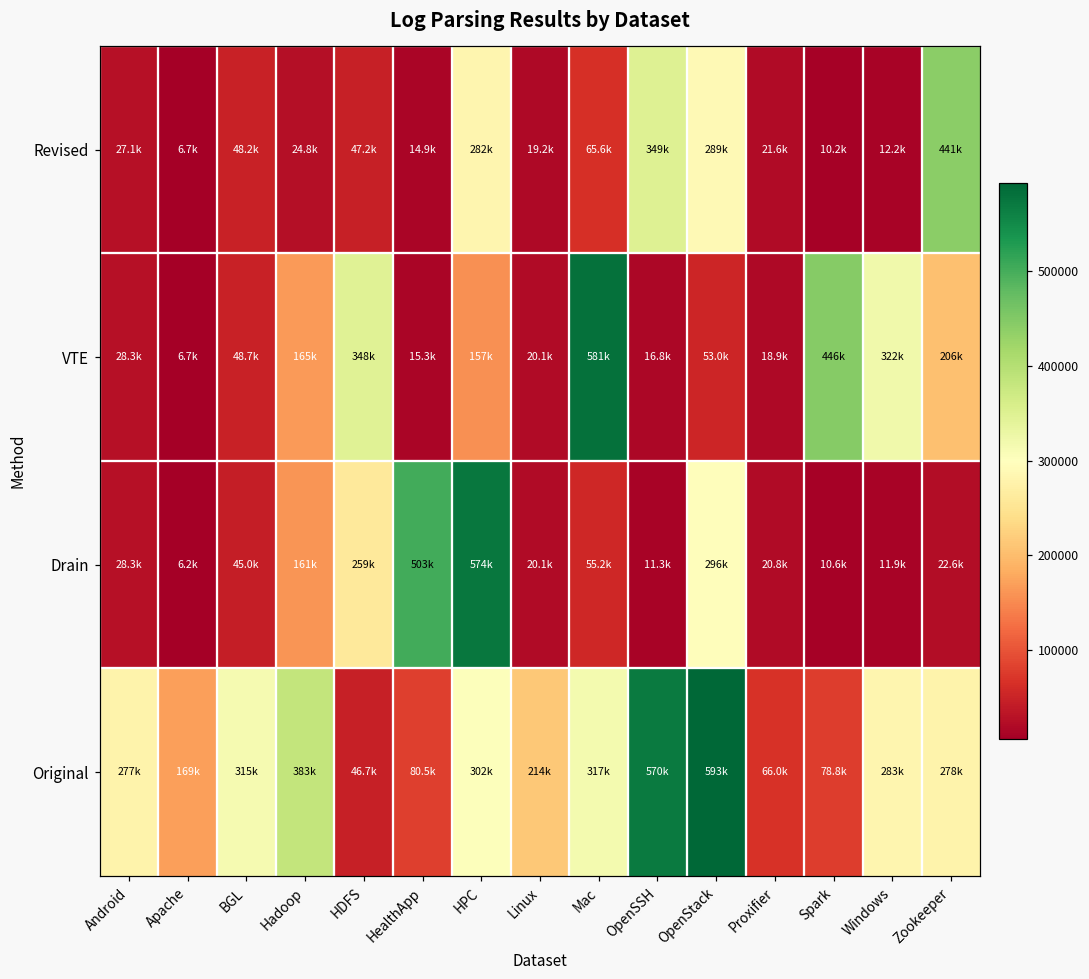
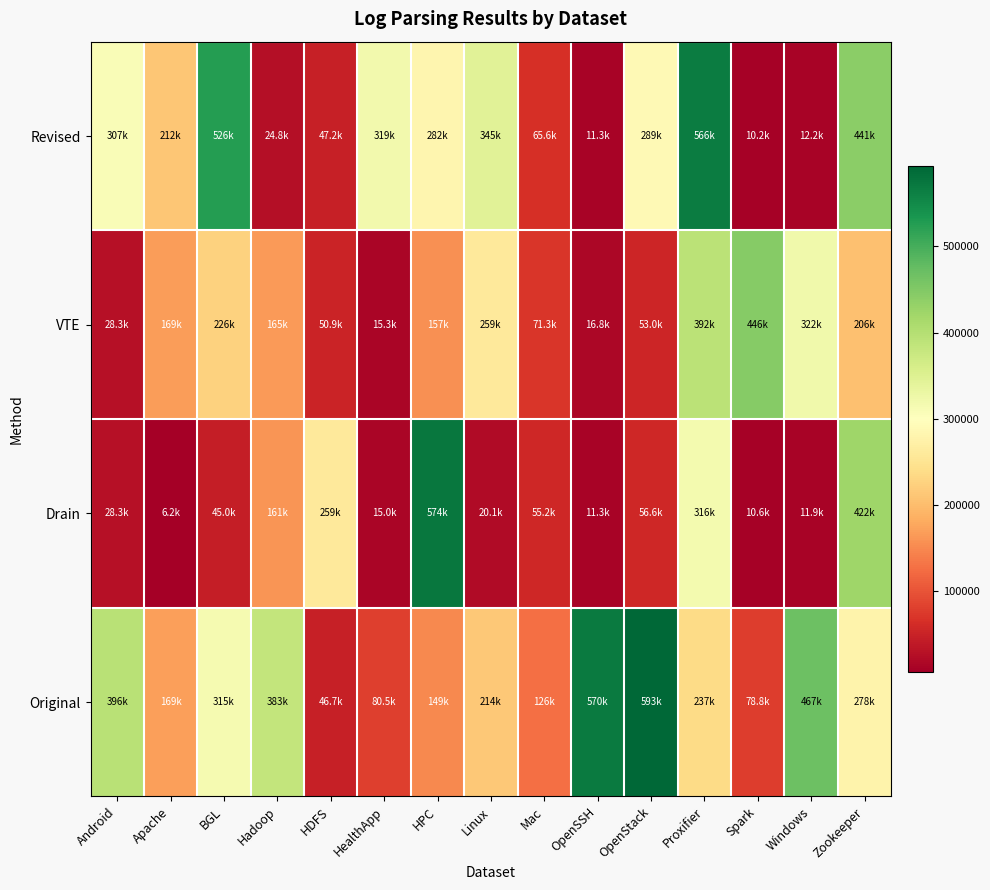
Revised, Android: 27.1k -> 307k
Revised, Apache: 6.7k -> 212k
Revised, BGL: 48.2k -> 526k
Revised, HealthApp: 14.9k -> 319k
Revised, Linux: 19.2k -> 345k
Revised, OpenSSH: 349k -> 11.3k
Revised, Proxifier: 21.6k -> 566k
VTE, Apache: 6.7k -> 169k
VTE, BGL: 48.7k -> 226k
VTE, HDFS: 348k -> 50.9k
VTE, Linux: 20.1k -> 259k
VTE, Mac: 581k -> 71.3k
VTE, Proxifier: 18.9k -> 392k
Drain, HealthApp: 503k -> 15.0k
Drain, OpenStack: 296k -> 56.6k
Drain, Proxifier: 20.8k -> 316k
Drain, Zookeeper: 22.6k -> 422k
Original, Android: 277k -> 396k
Original, HPC: 302k -> 149k
Original, Mac: 317k -> 126k
Original, Proxifier: 66.0k -> 237k
Original, Windows: 283k -> 467k
